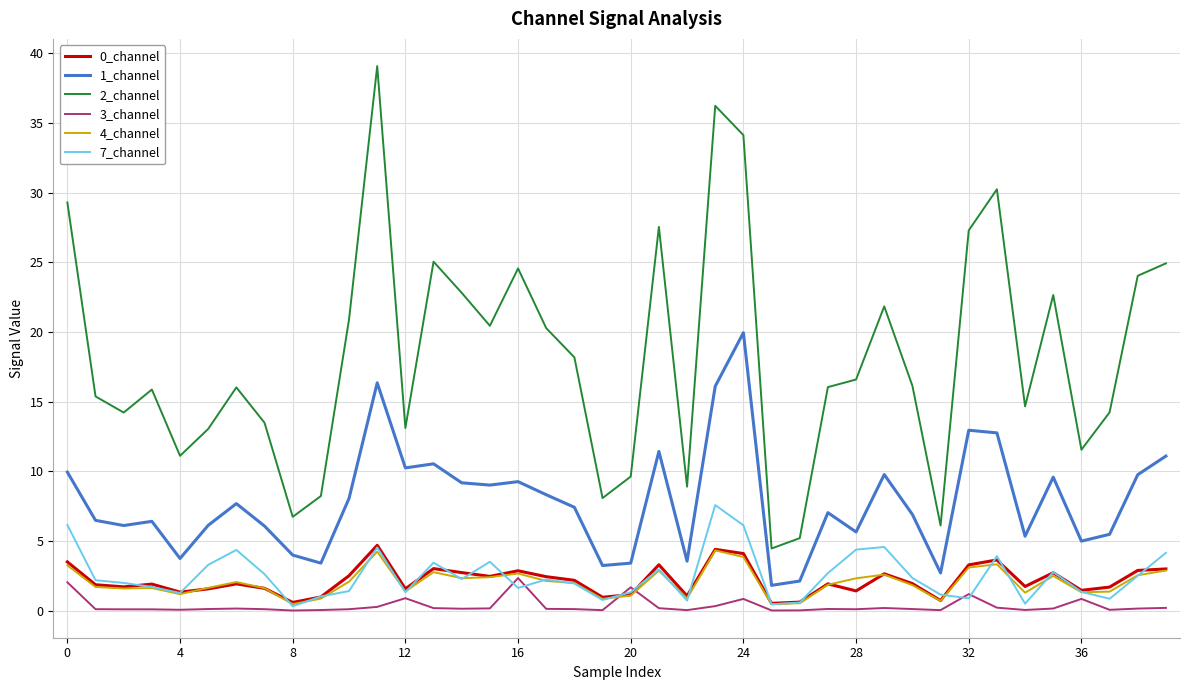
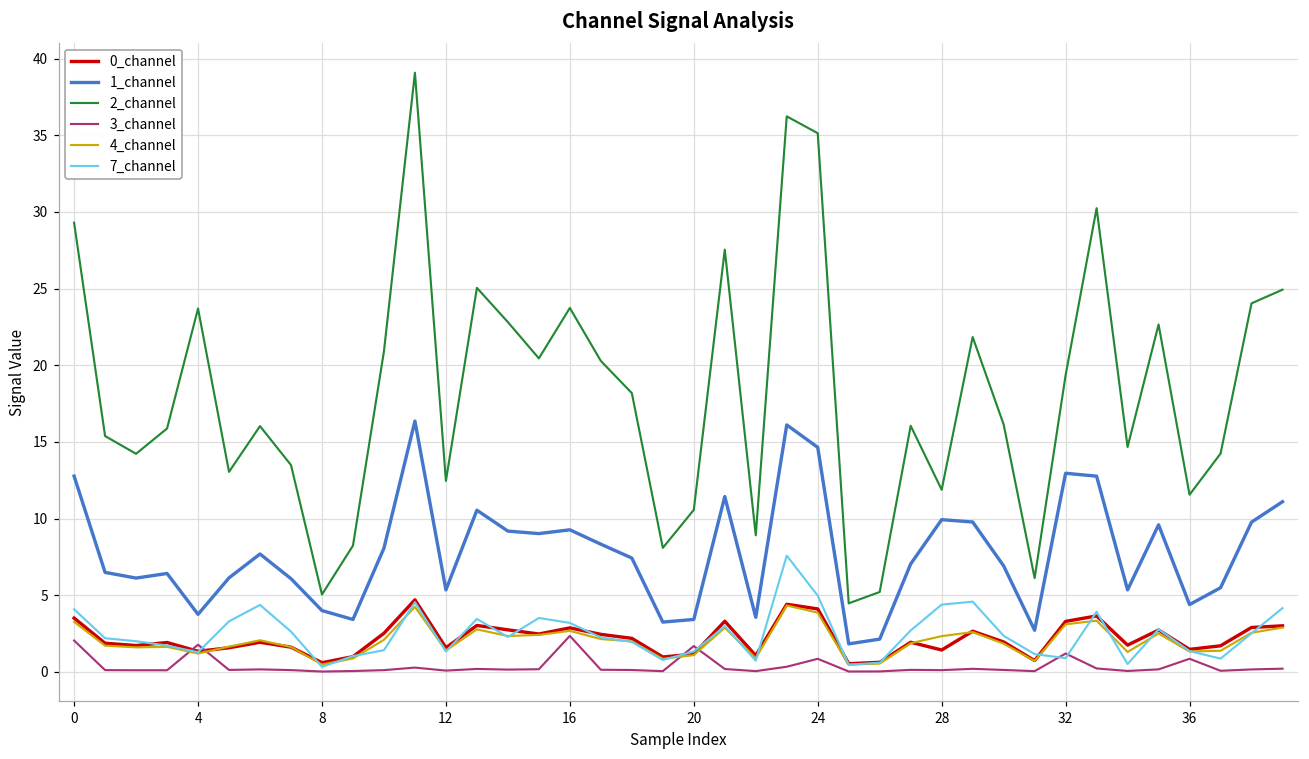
1_channel, 0: 10.0 -> 12.8
7_channel, 0: 6.2 -> 4.1
2_channel, 4: 11.1 -> 23.7
3_channel, 4: 0.1 -> 1.8
2_channel, 8: 6.7 -> 5.1
1_channel, 12: 10.3 -> 5.4
2_channel, 12: 13.1 -> 12.5
3_channel, 12: 0.9 -> 0.1
2_channel, 16: 24.6 -> 23.7
7_channel, 16: 1.6 -> 3.2
2_channel, 20: 9.6 -> 10.6
1_channel, 24: 20.0 -> 14.6
2_channel, 24: 34.1 -> 35.1
7_channel, 24: 6.1 -> 5.0
1_channel, 28: 5.7 -> 9.9
2_channel, 28: 16.6 -> 11.9
2_channel, 32: 27.3 -> 19.4
1_channel, 36: 5.0 -> 4.4
